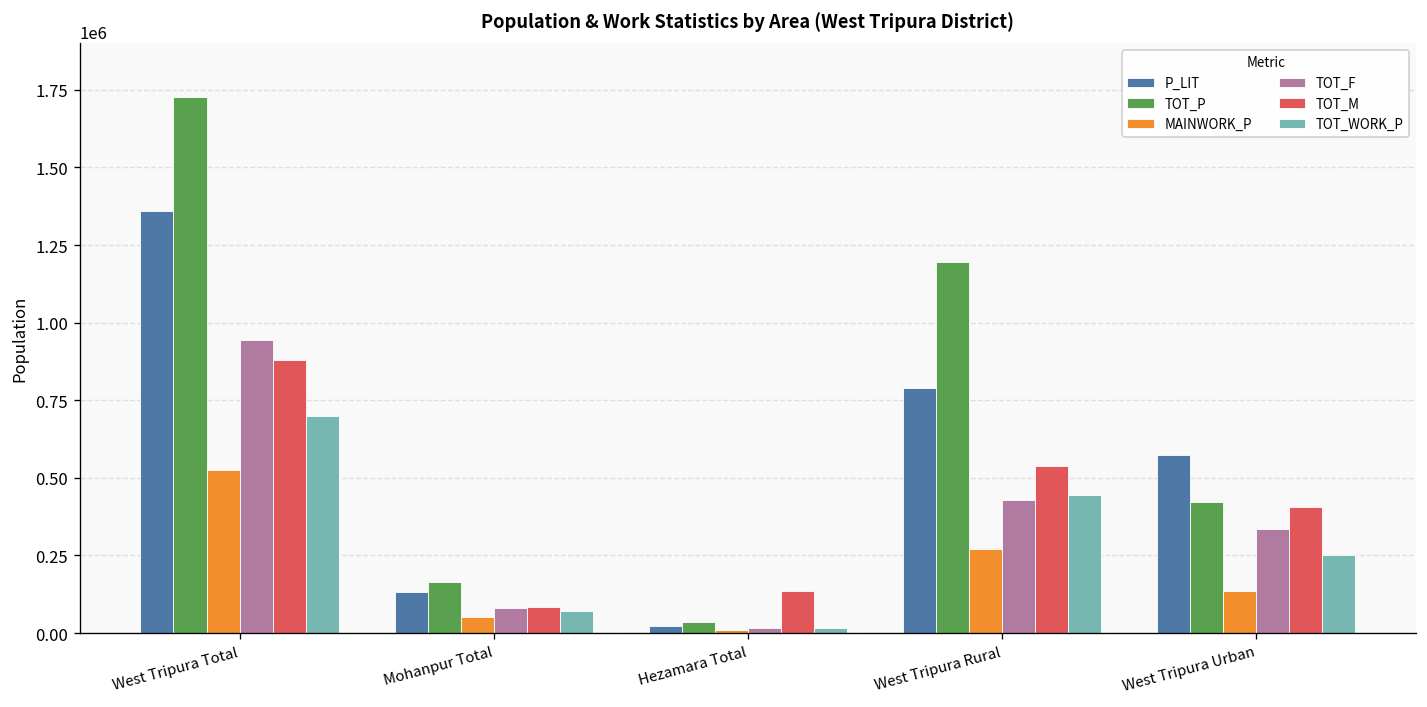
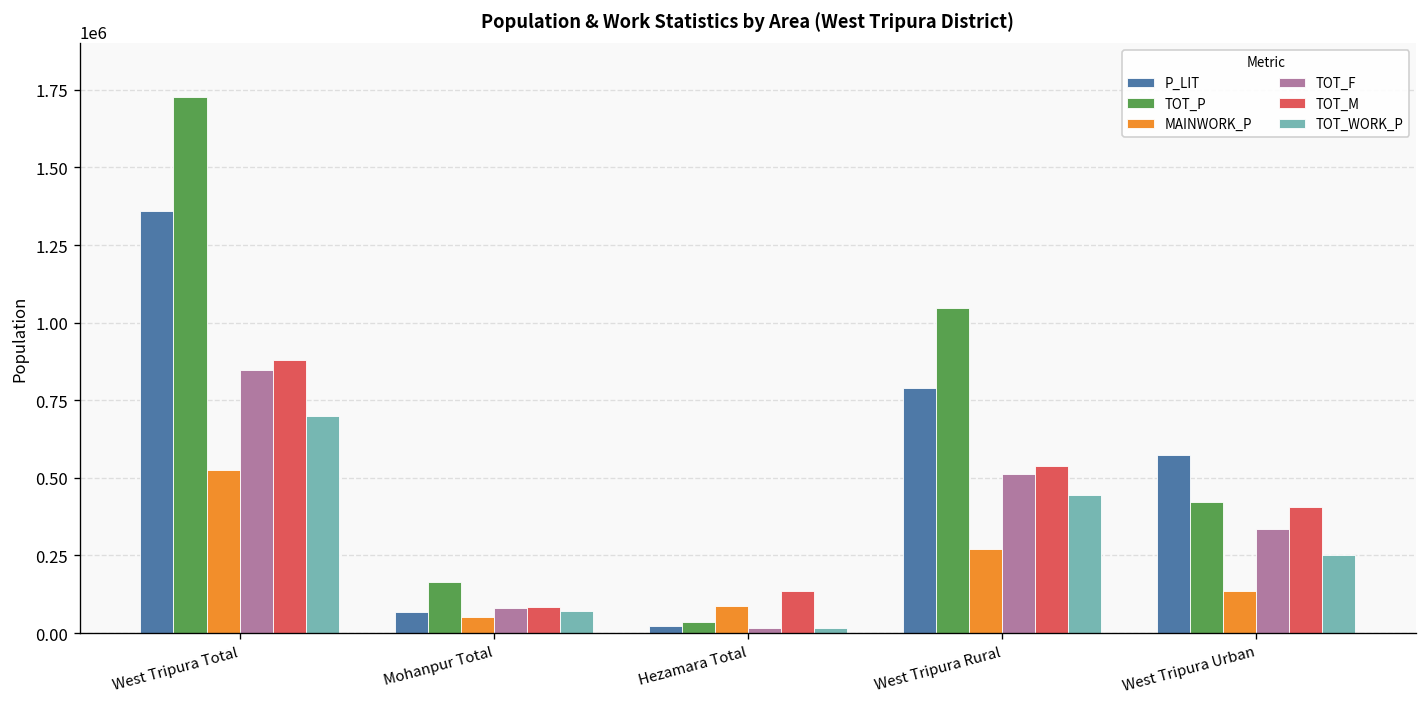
TOT_F, West Tripura Total: 940000 -> 850000
P_LIT, Mohanpur Total: 130000 -> 70000
MAINWORK_P, Hezamara Total: 10000 -> 90000
TOT_P, West Tripura Rural: 1190000 -> 1050000
TOT_F, West Tripura Rural: 430000 -> 510000
